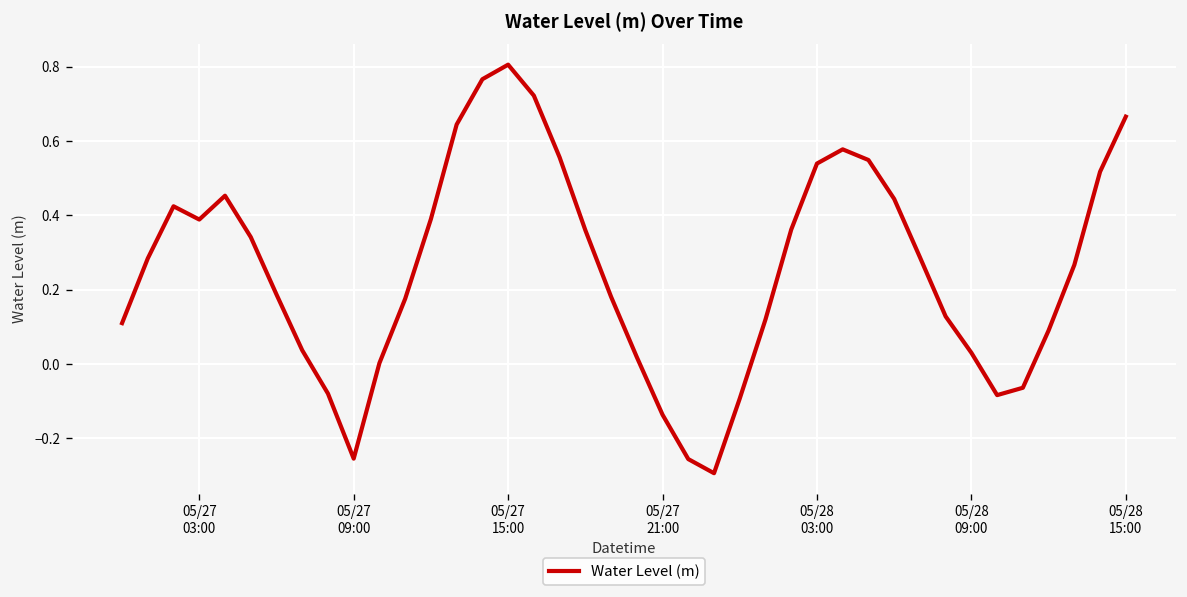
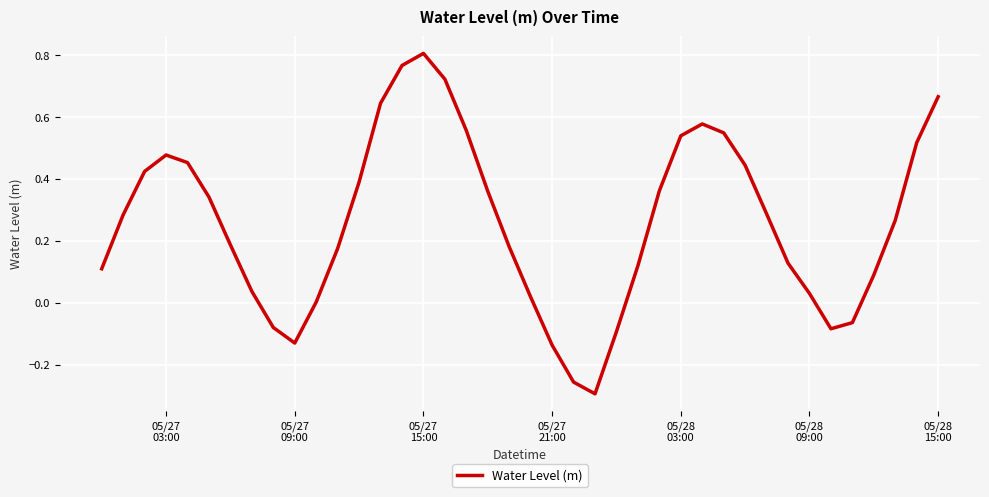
05/27 03:00: 0.39 -> 0.48
05/27 09:00: -0.25 -> -0.13
